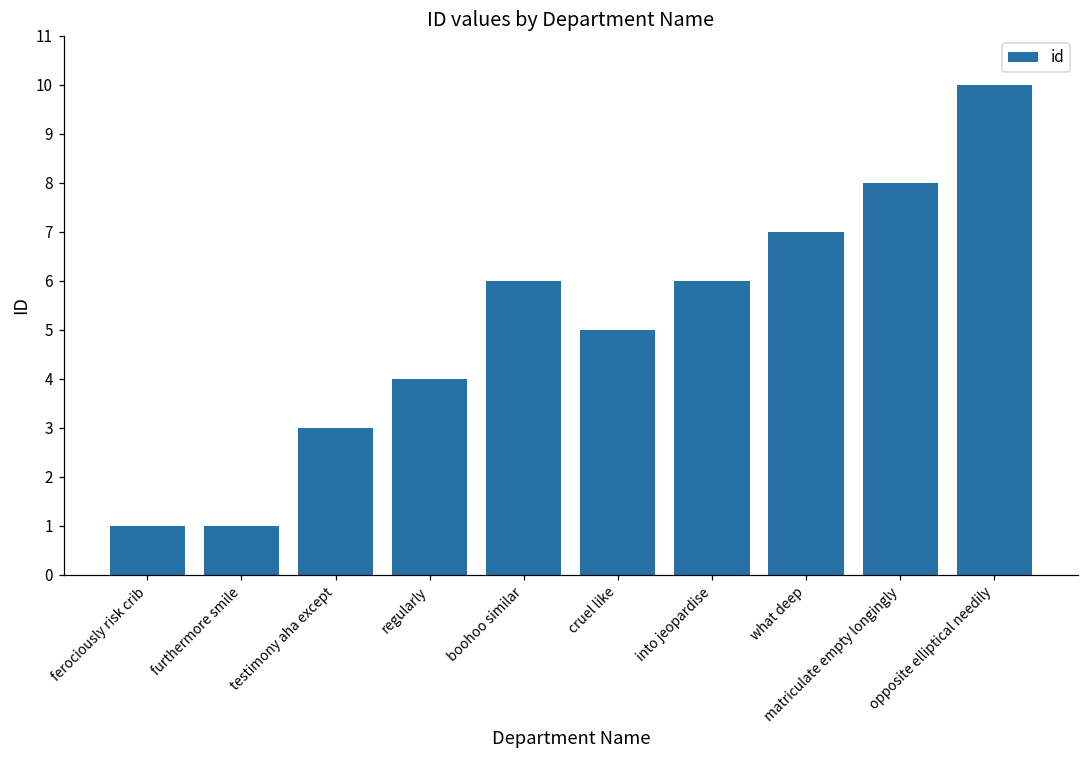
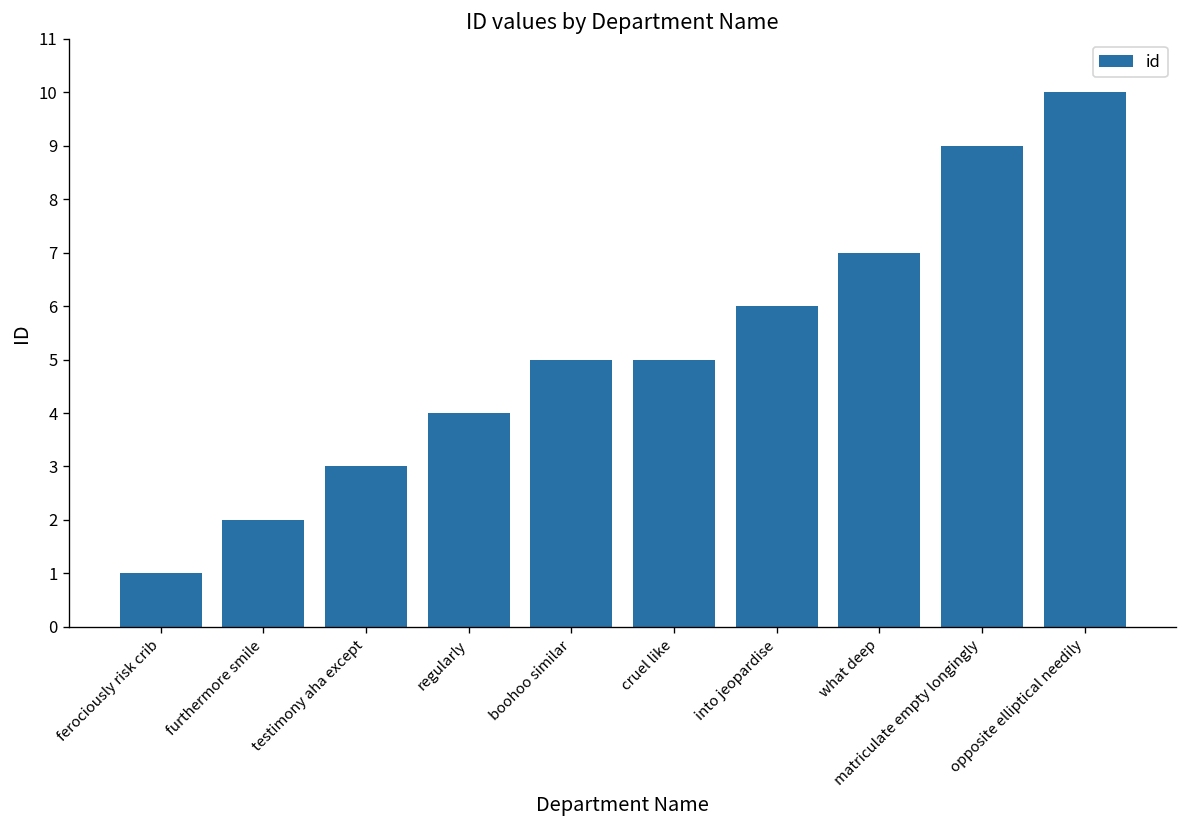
furthermore smile: 1 -> 2
boohoo similar: 6 -> 5
matriculate empty longingly: 8 -> 9
